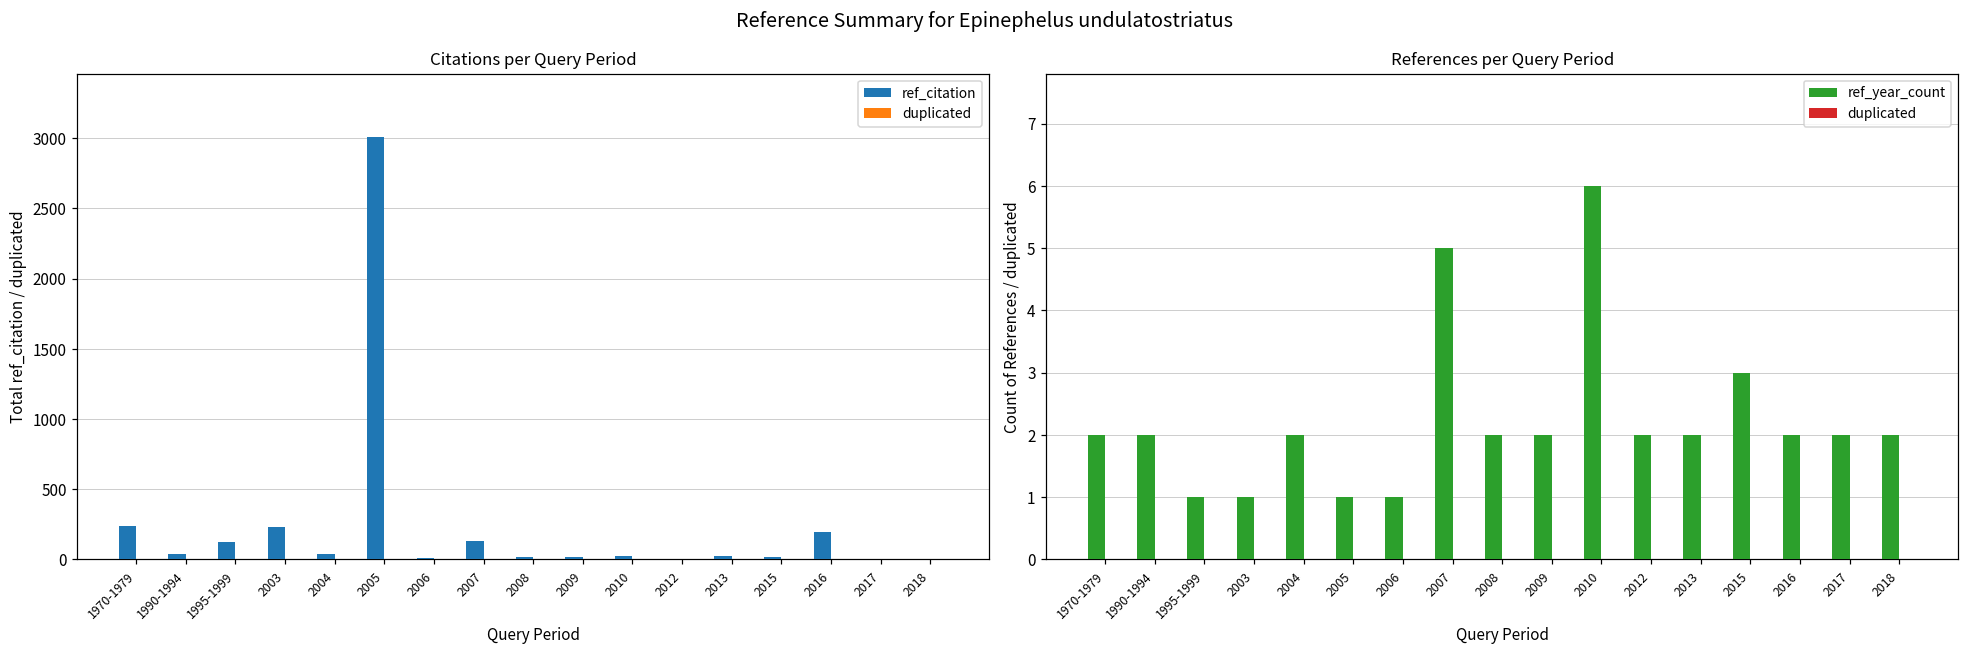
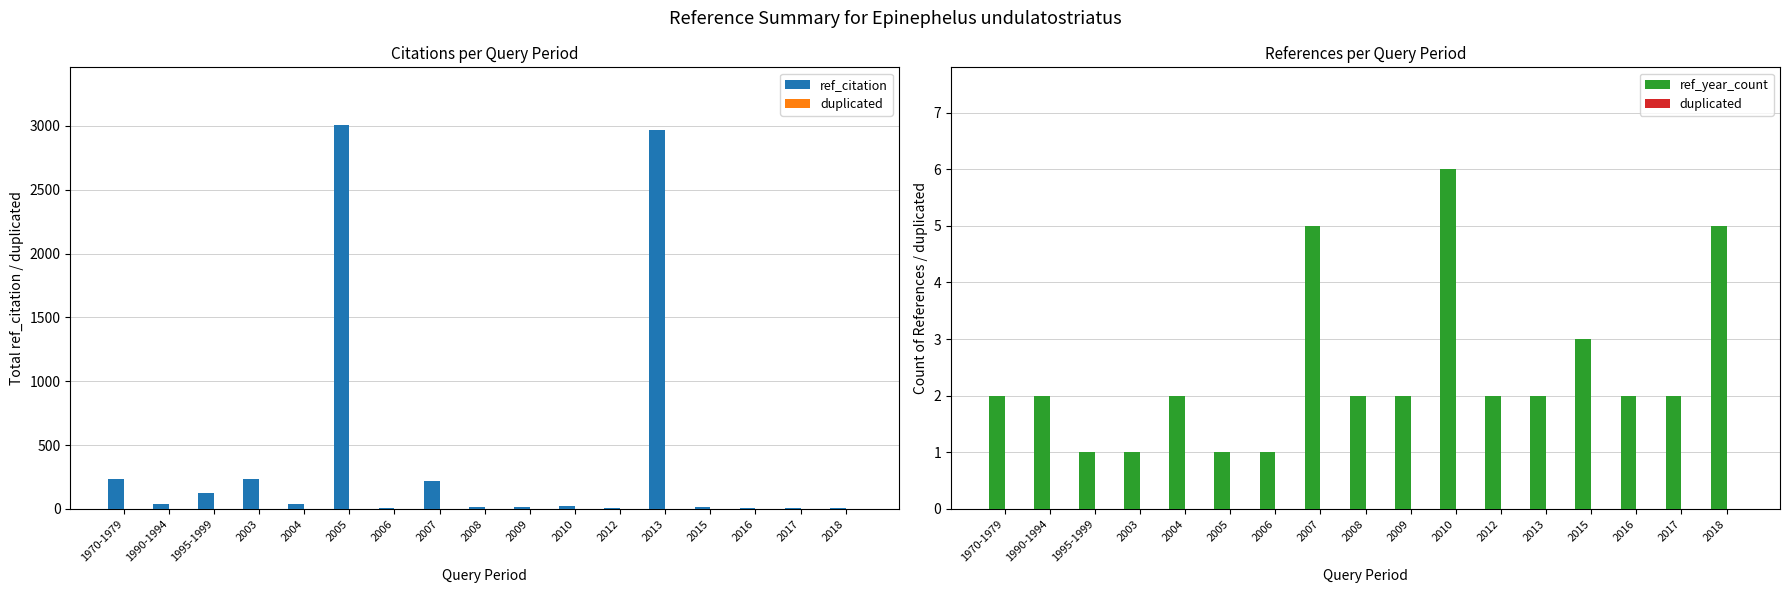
Citations per Query Period, ref_citation, 2007: 130 -> 220
Citations per Query Period, ref_citation, 2013: 20 -> 2970
Citations per Query Period, ref_citation, 2016: 190 -> 10
References per Query Period, ref_year_count, 2018: 2 -> 5
